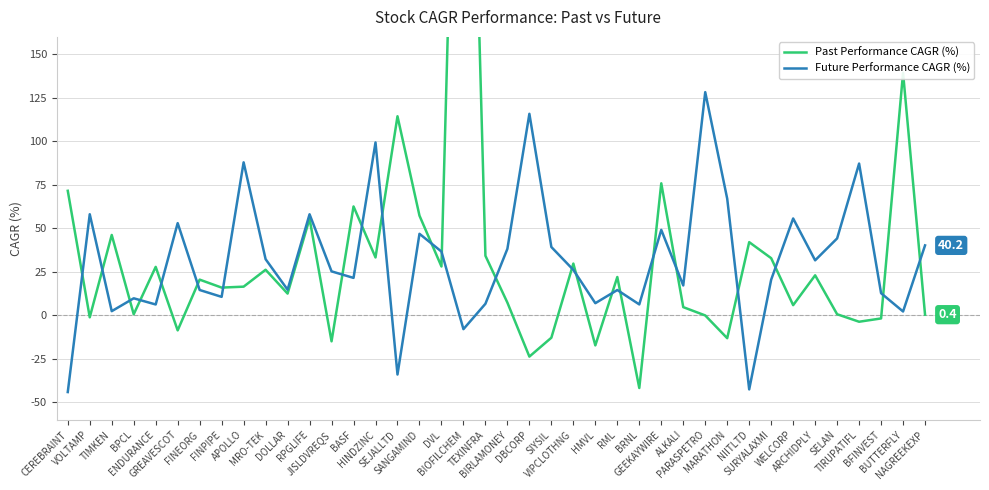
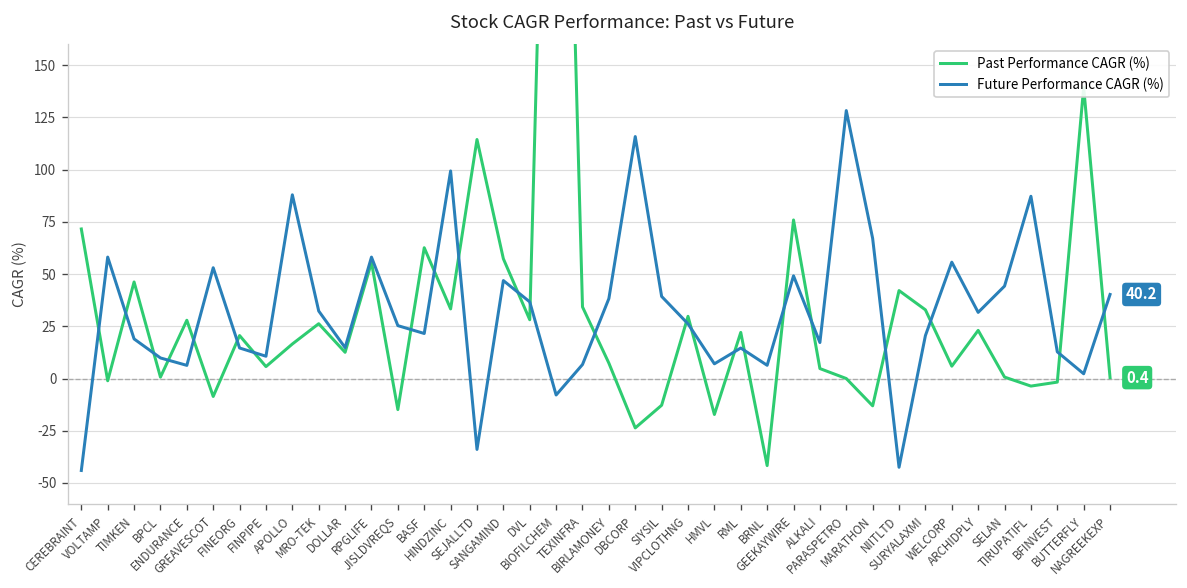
Future Performance CAGR (%), TIMKEN: 2 -> 19
Past Performance CAGR (%), FINPIPE: 16 -> 6
